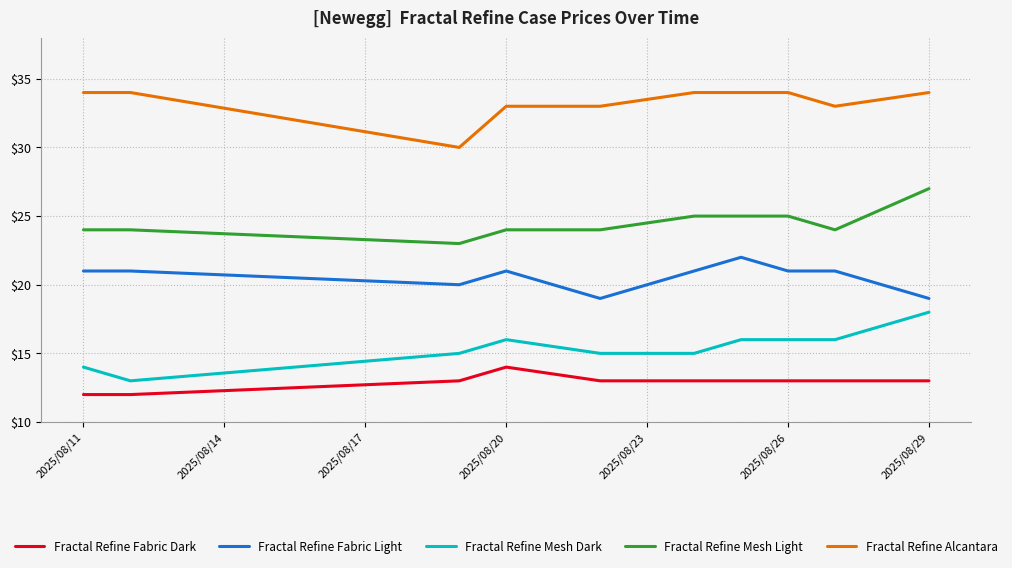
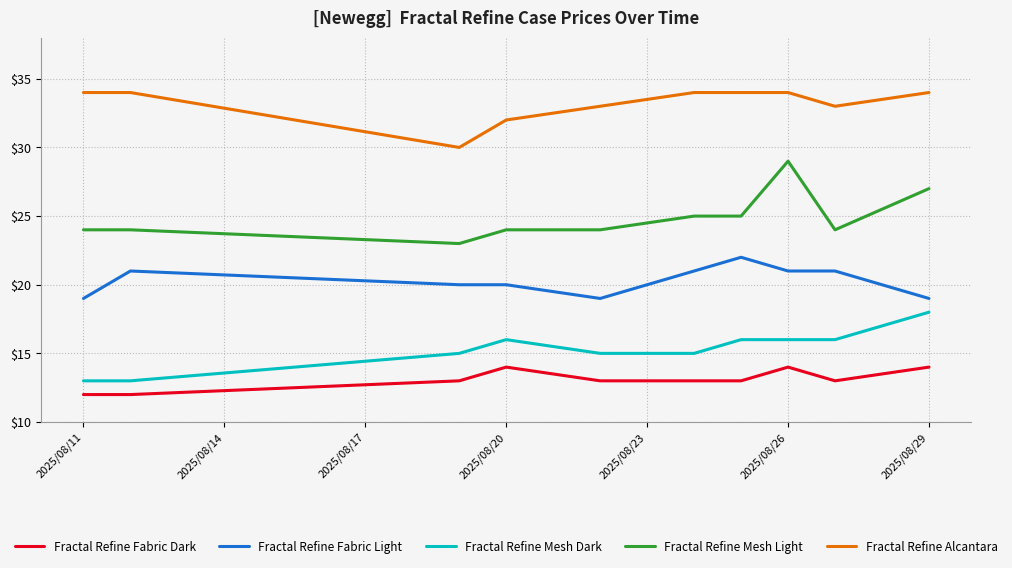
Fractal Refine Fabric Light, 2025/08/11: $21 -> $19
Fractal Refine Mesh Dark, 2025/08/11: $14 -> $13
Fractal Refine Fabric Light, 2025/08/20: $21 -> $20
Fractal Refine Alcantara, 2025/08/20: $33 -> $32
Fractal Refine Fabric Dark, 2025/08/26: $13 -> $14
Fractal Refine Mesh Light, 2025/08/26: $25 -> $29
Fractal Refine Fabric Dark, 2025/08/29: $13 -> $14
